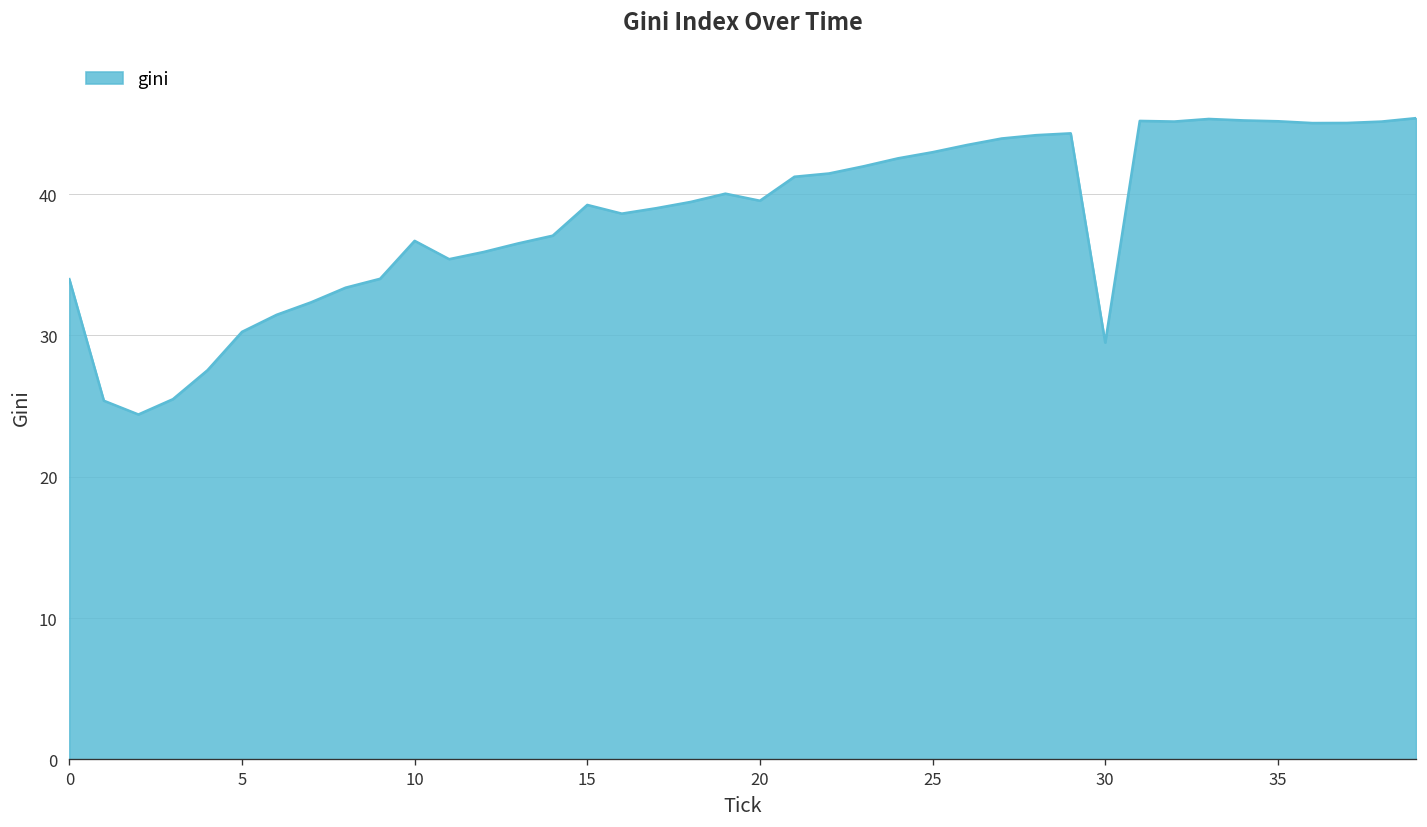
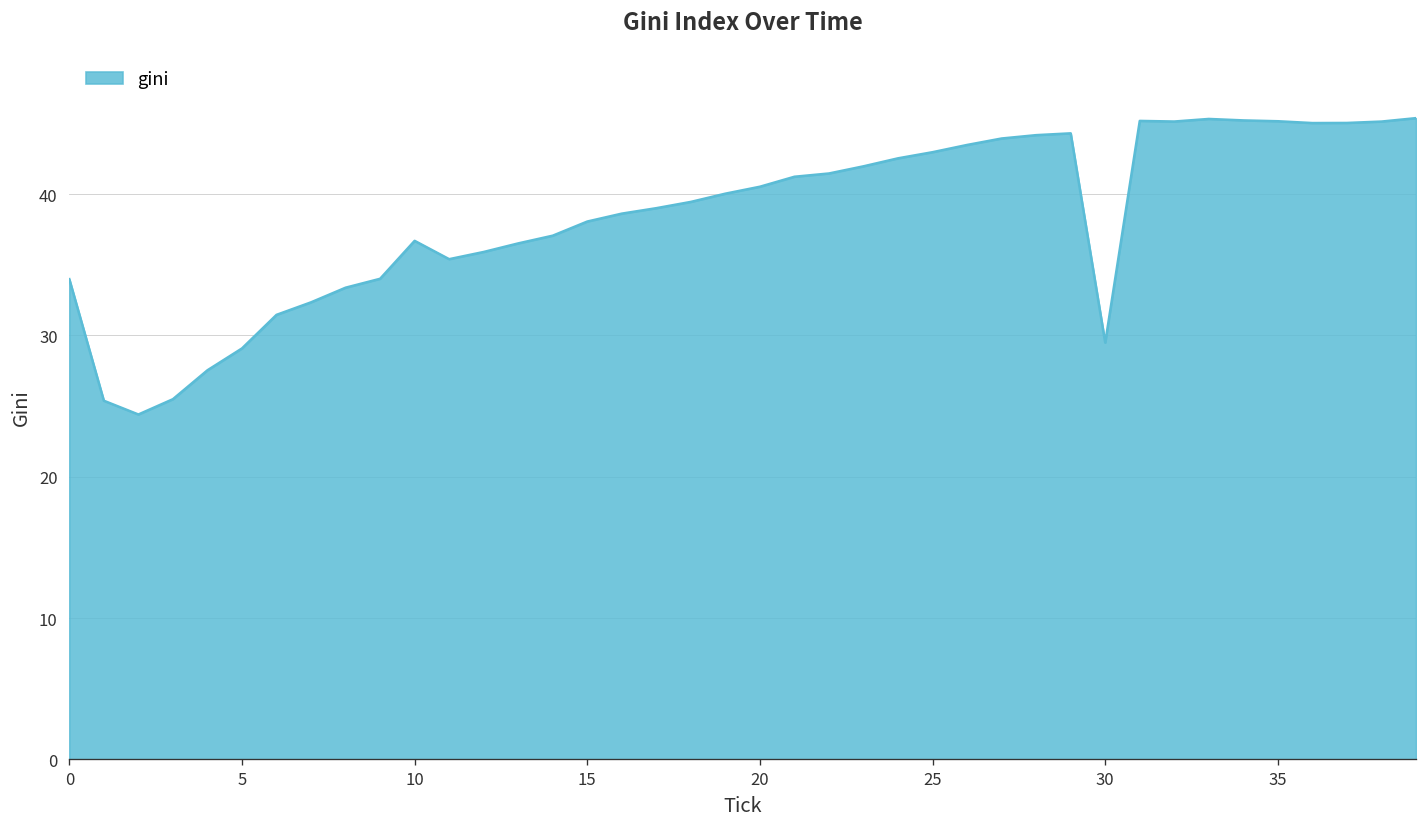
5: 30.3 -> 29.1
15: 39.2 -> 38.1
20: 39.5 -> 40.5
